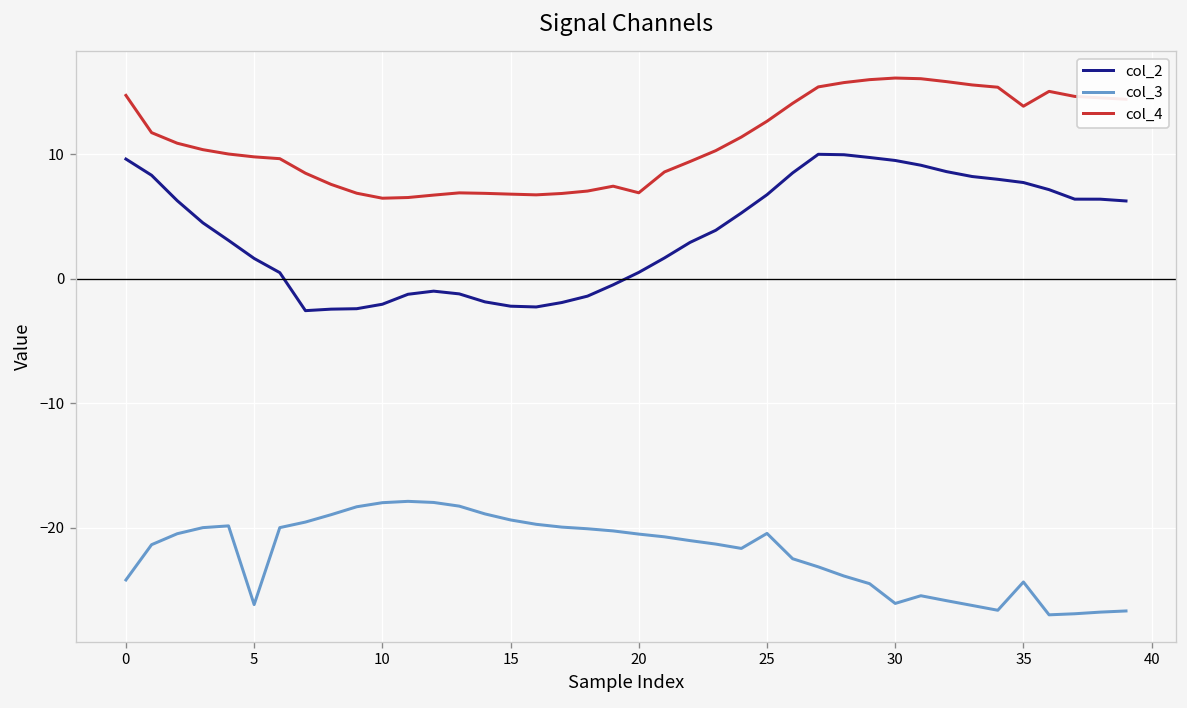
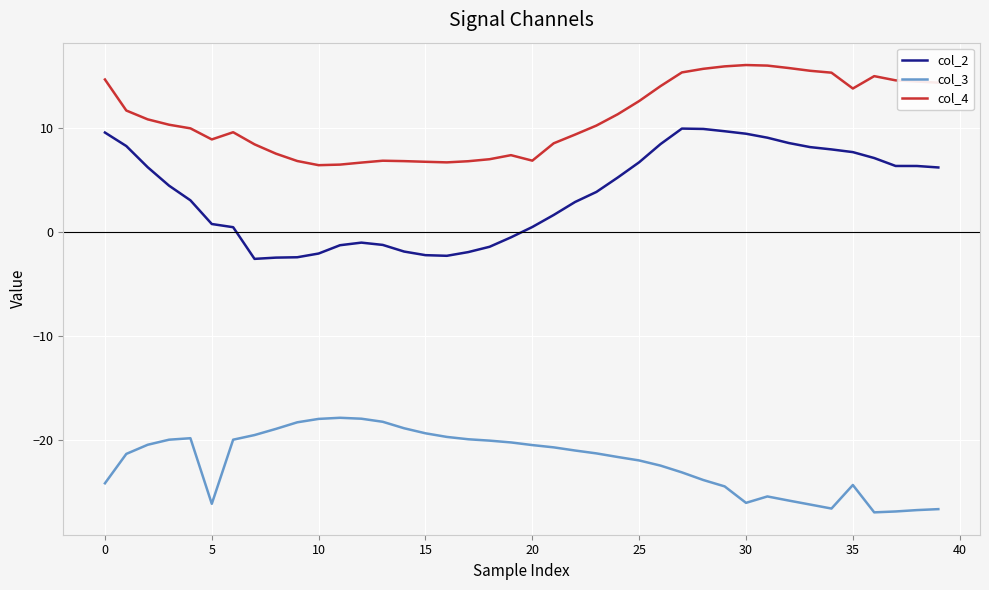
col_2, 5: 1.6 -> 0.8
col_4, 5: 9.8 -> 8.9
col_3, 25: -20.5 -> -22.0
